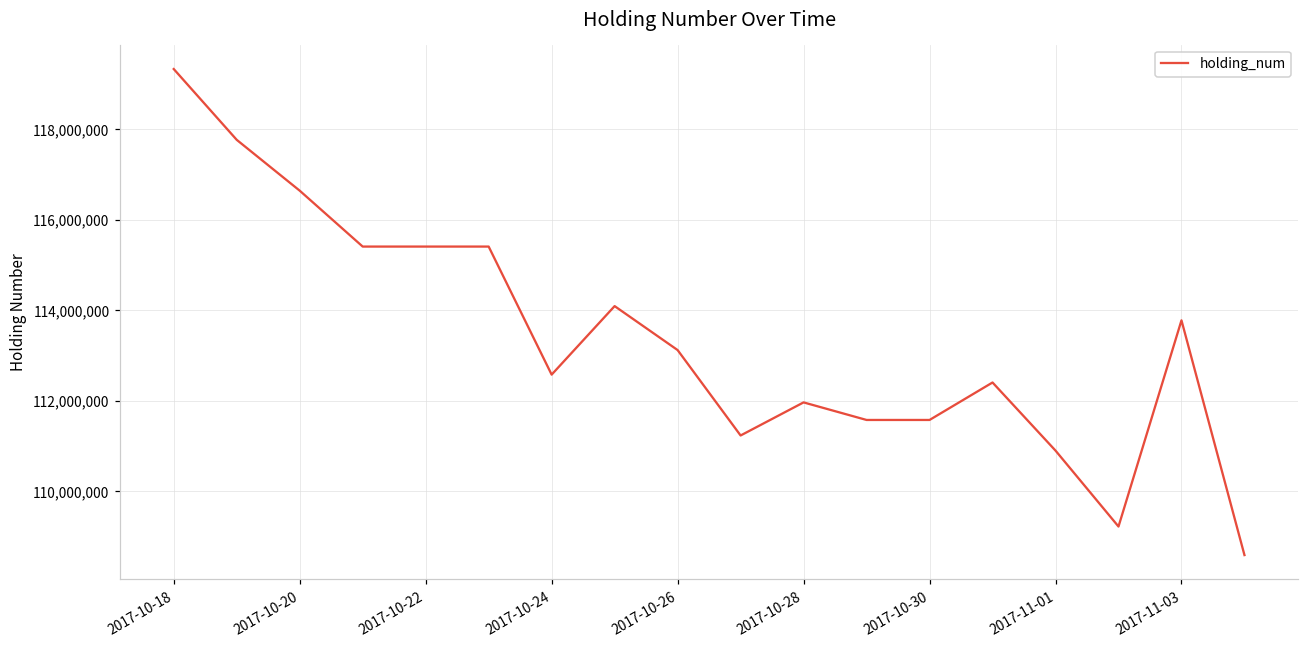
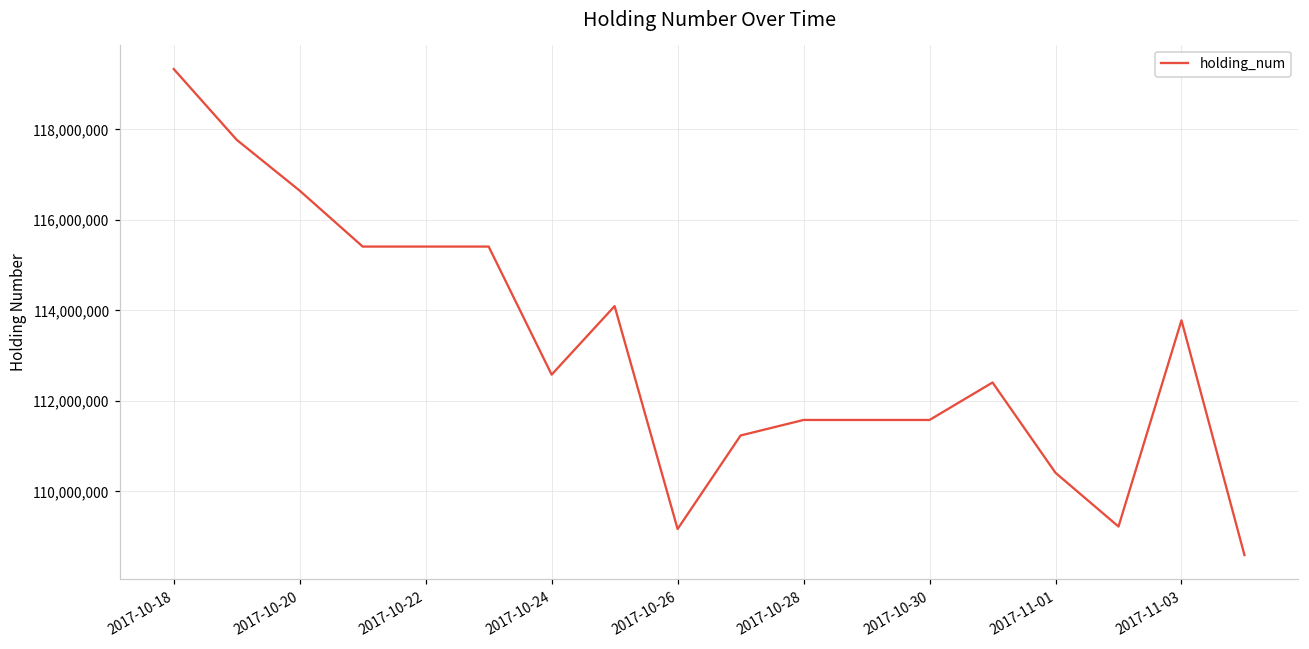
2017-10-26: 113,100,000 -> 109,200,000
2017-10-28: 112,000,000 -> 111,600,000
2017-11-01: 110,900,000 -> 110,400,000
